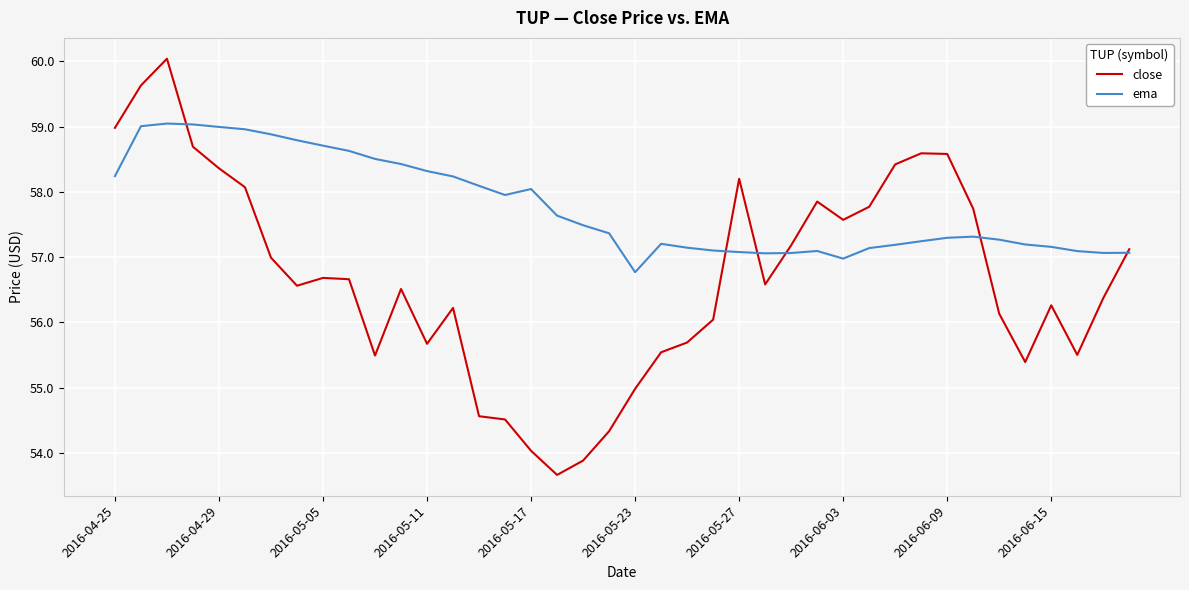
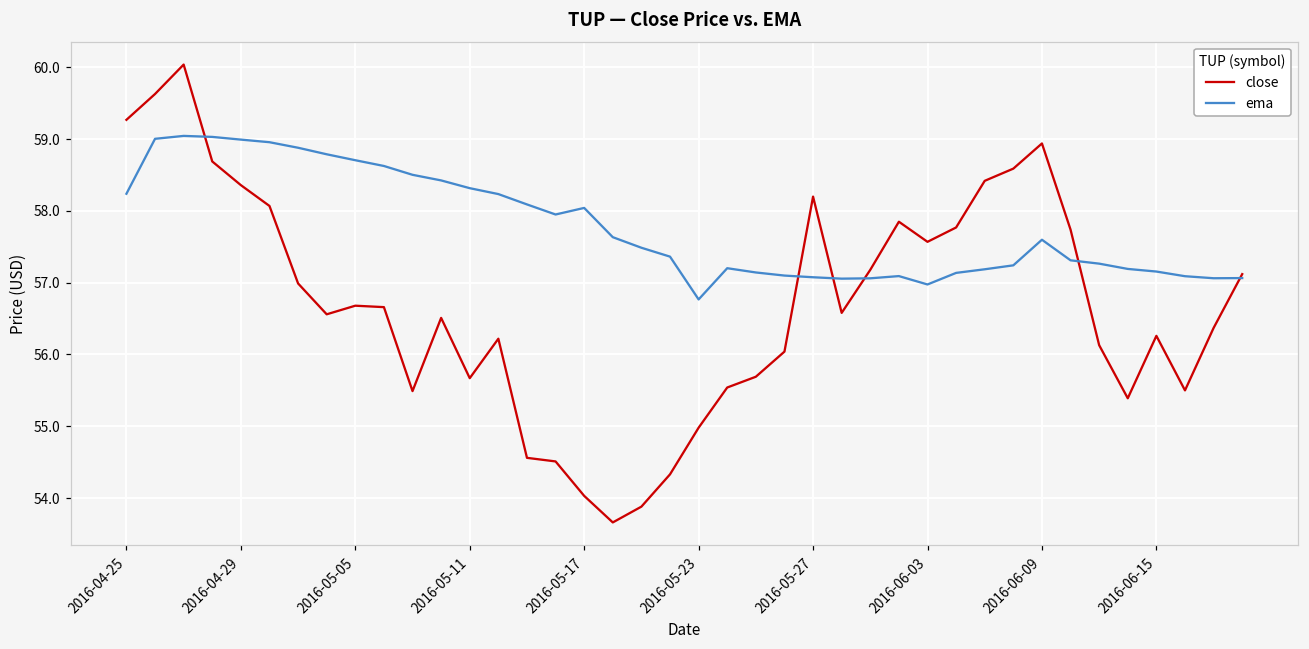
close, 2016-04-25: 59.0 -> 59.3
close, 2016-06-09: 58.6 -> 58.9
ema, 2016-06-09: 57.3 -> 57.6
